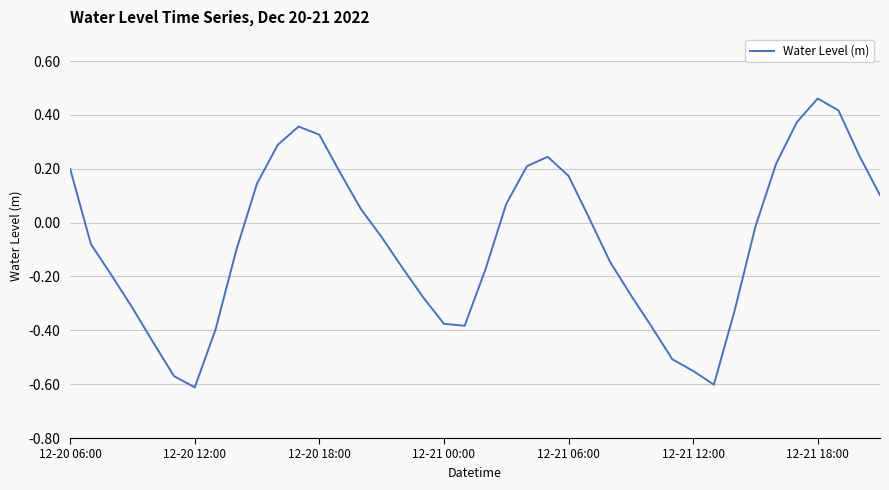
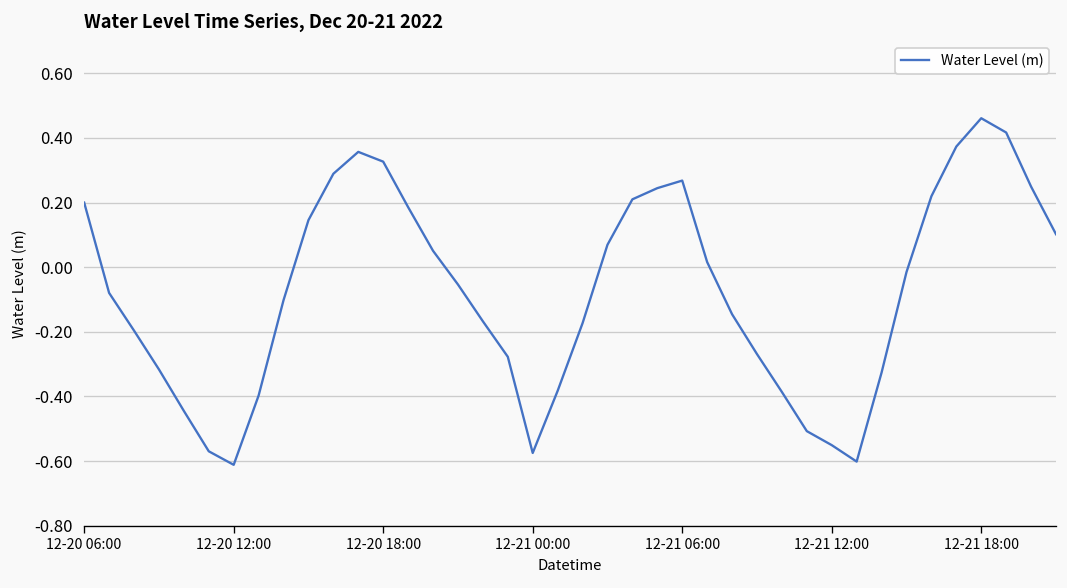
12-21 00:00: -0.38 -> -0.58
12-21 06:00: 0.17 -> 0.27
